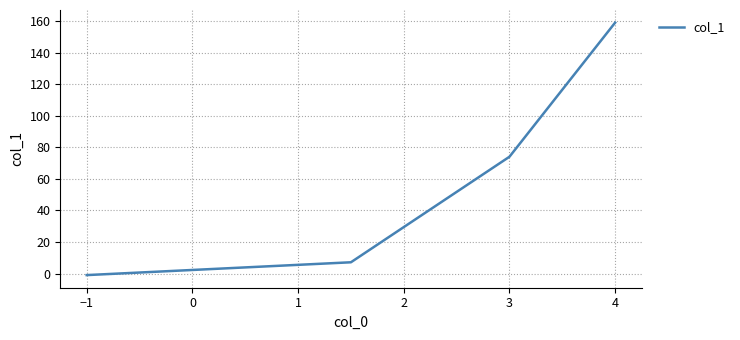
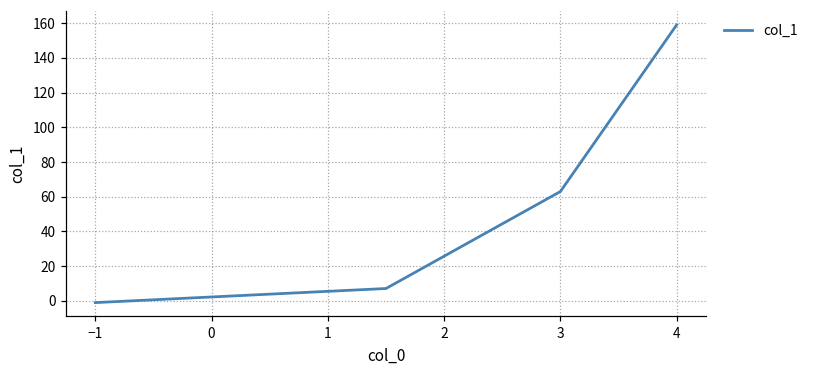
3: 74 -> 63
